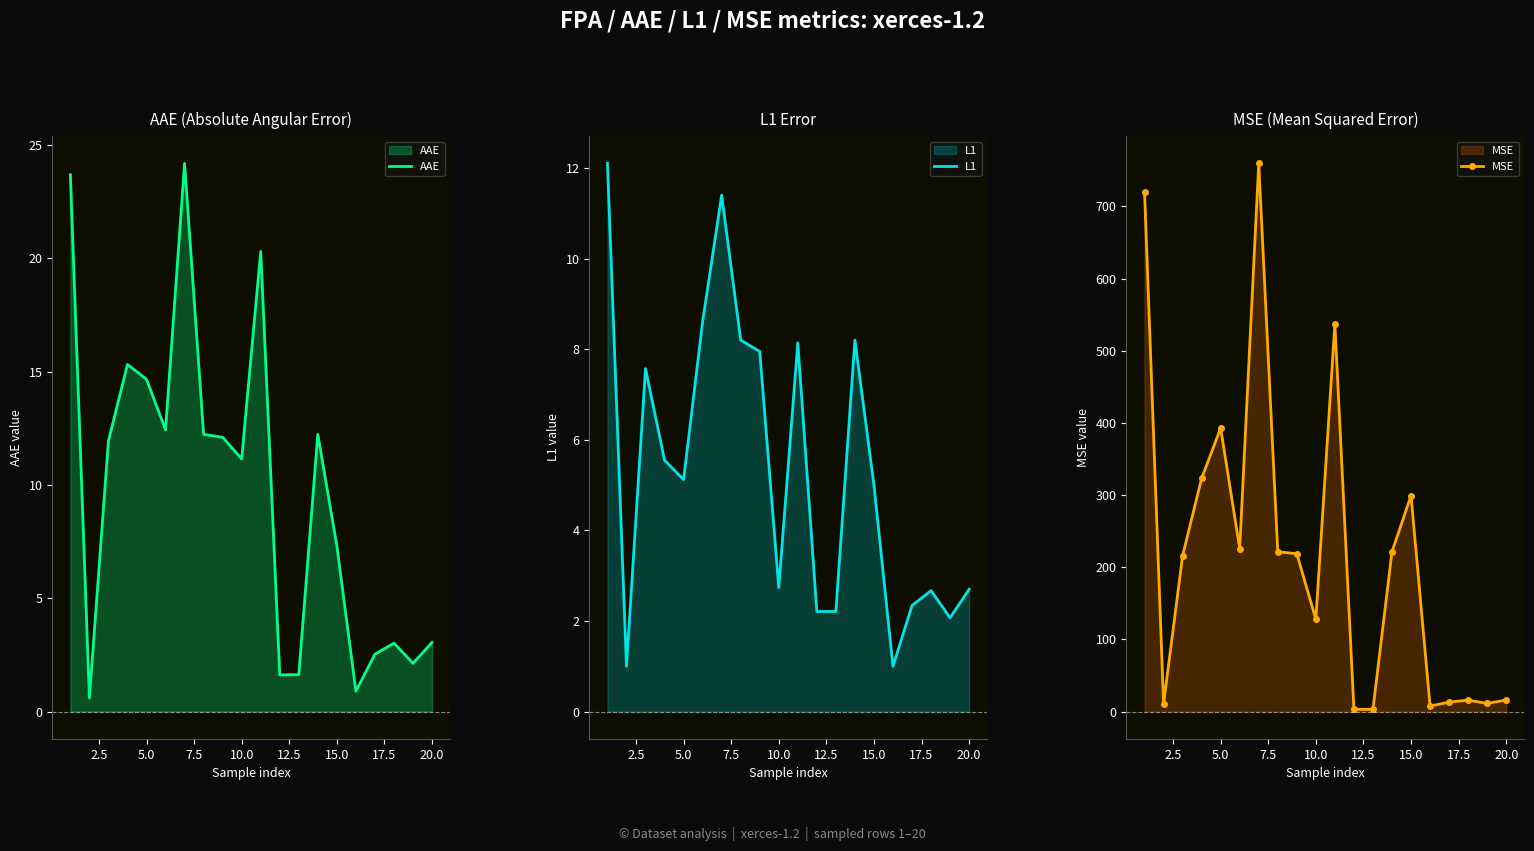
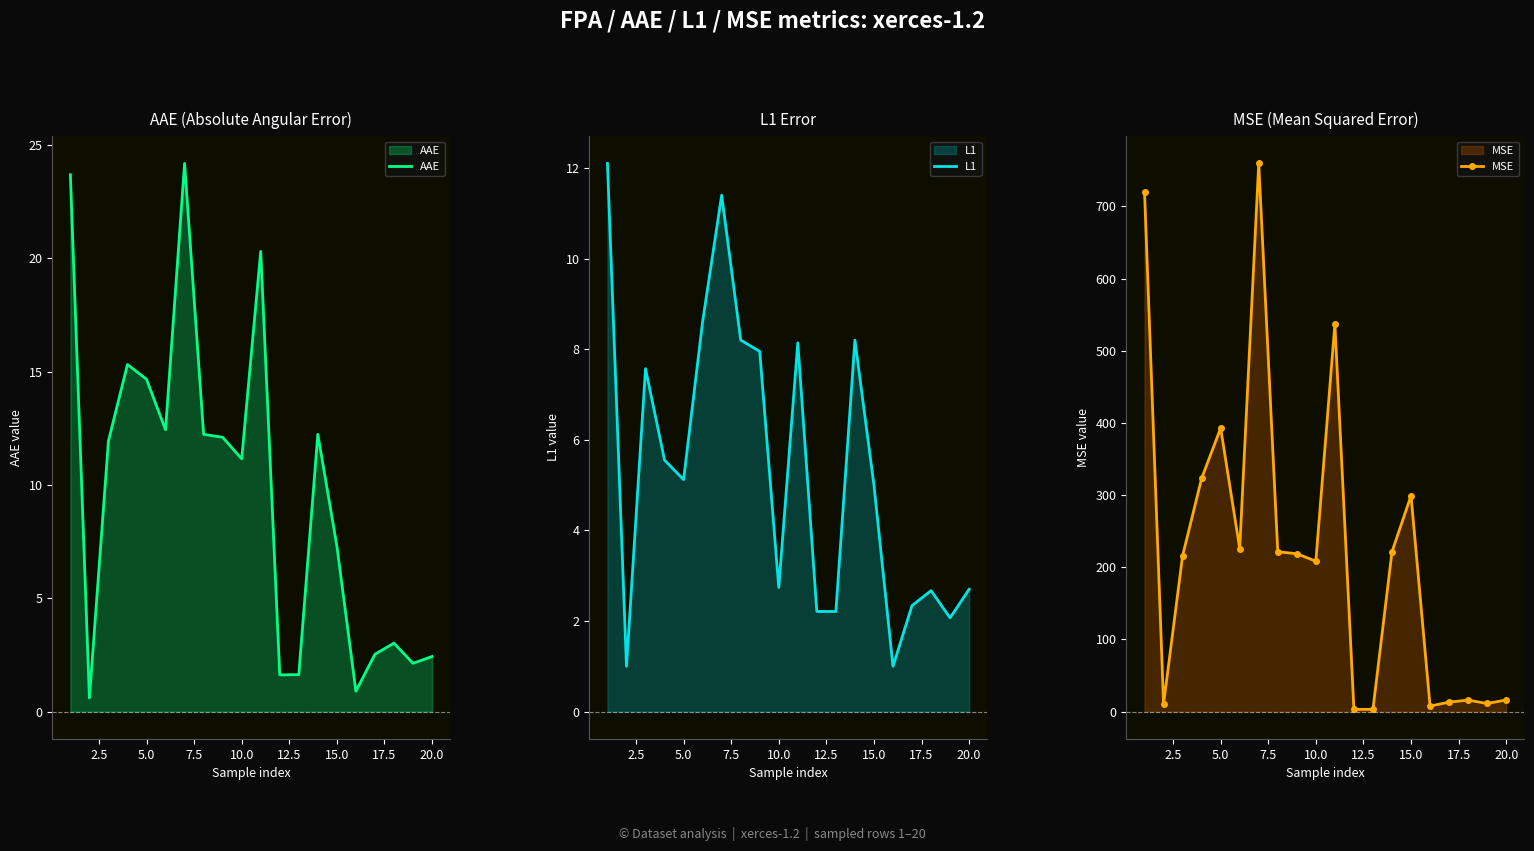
AAE (Absolute Angular Error), 20.0: 3.1 -> 2.4
MSE (Mean Squared Error), 10.0: 130 -> 210
